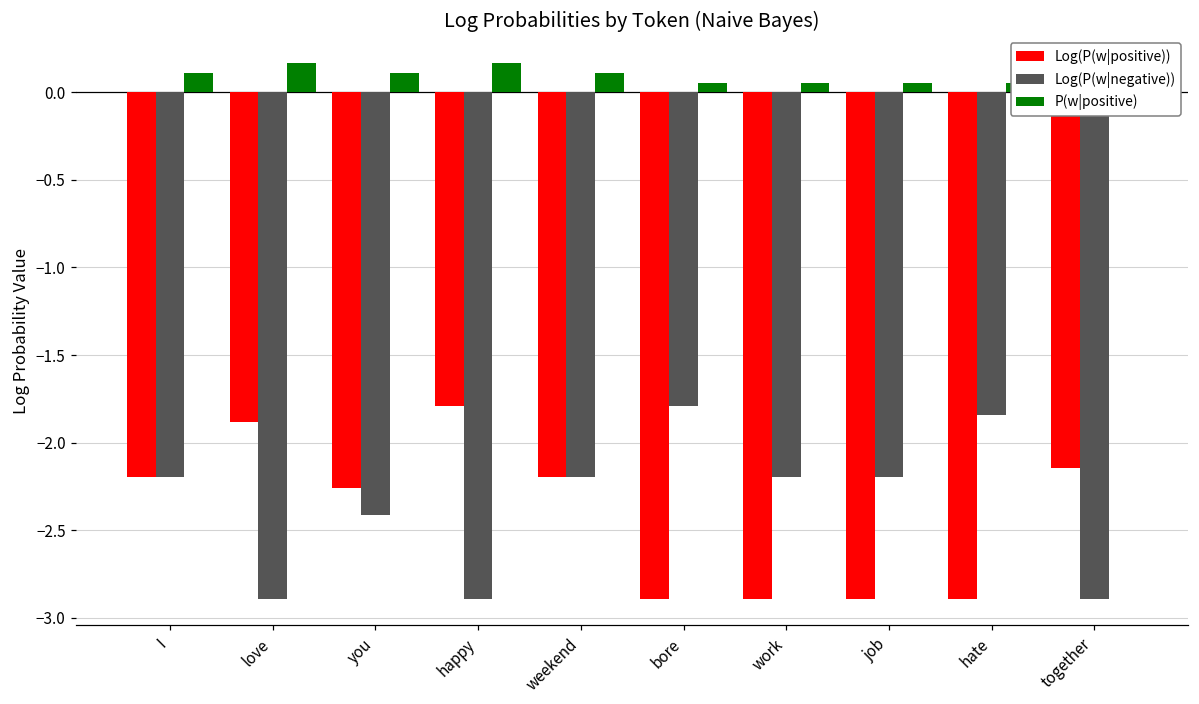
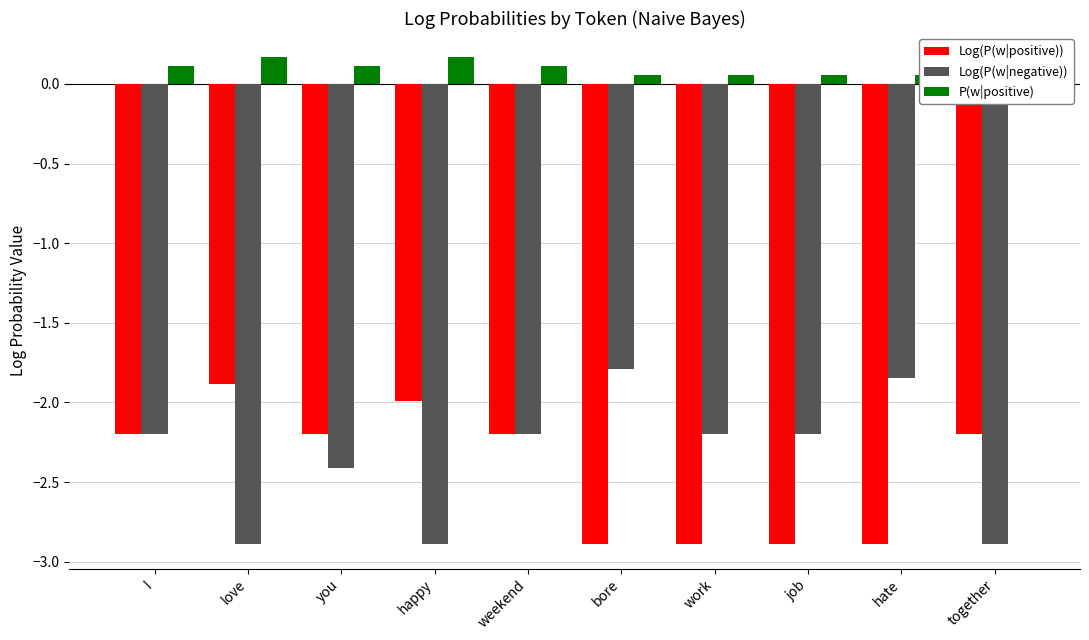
Log(P(w|positive)), you: -2.26 -> -2.20
Log(P(w|positive)), happy: -1.79 -> -1.99
Log(P(w|positive)), together: -2.15 -> -2.20
